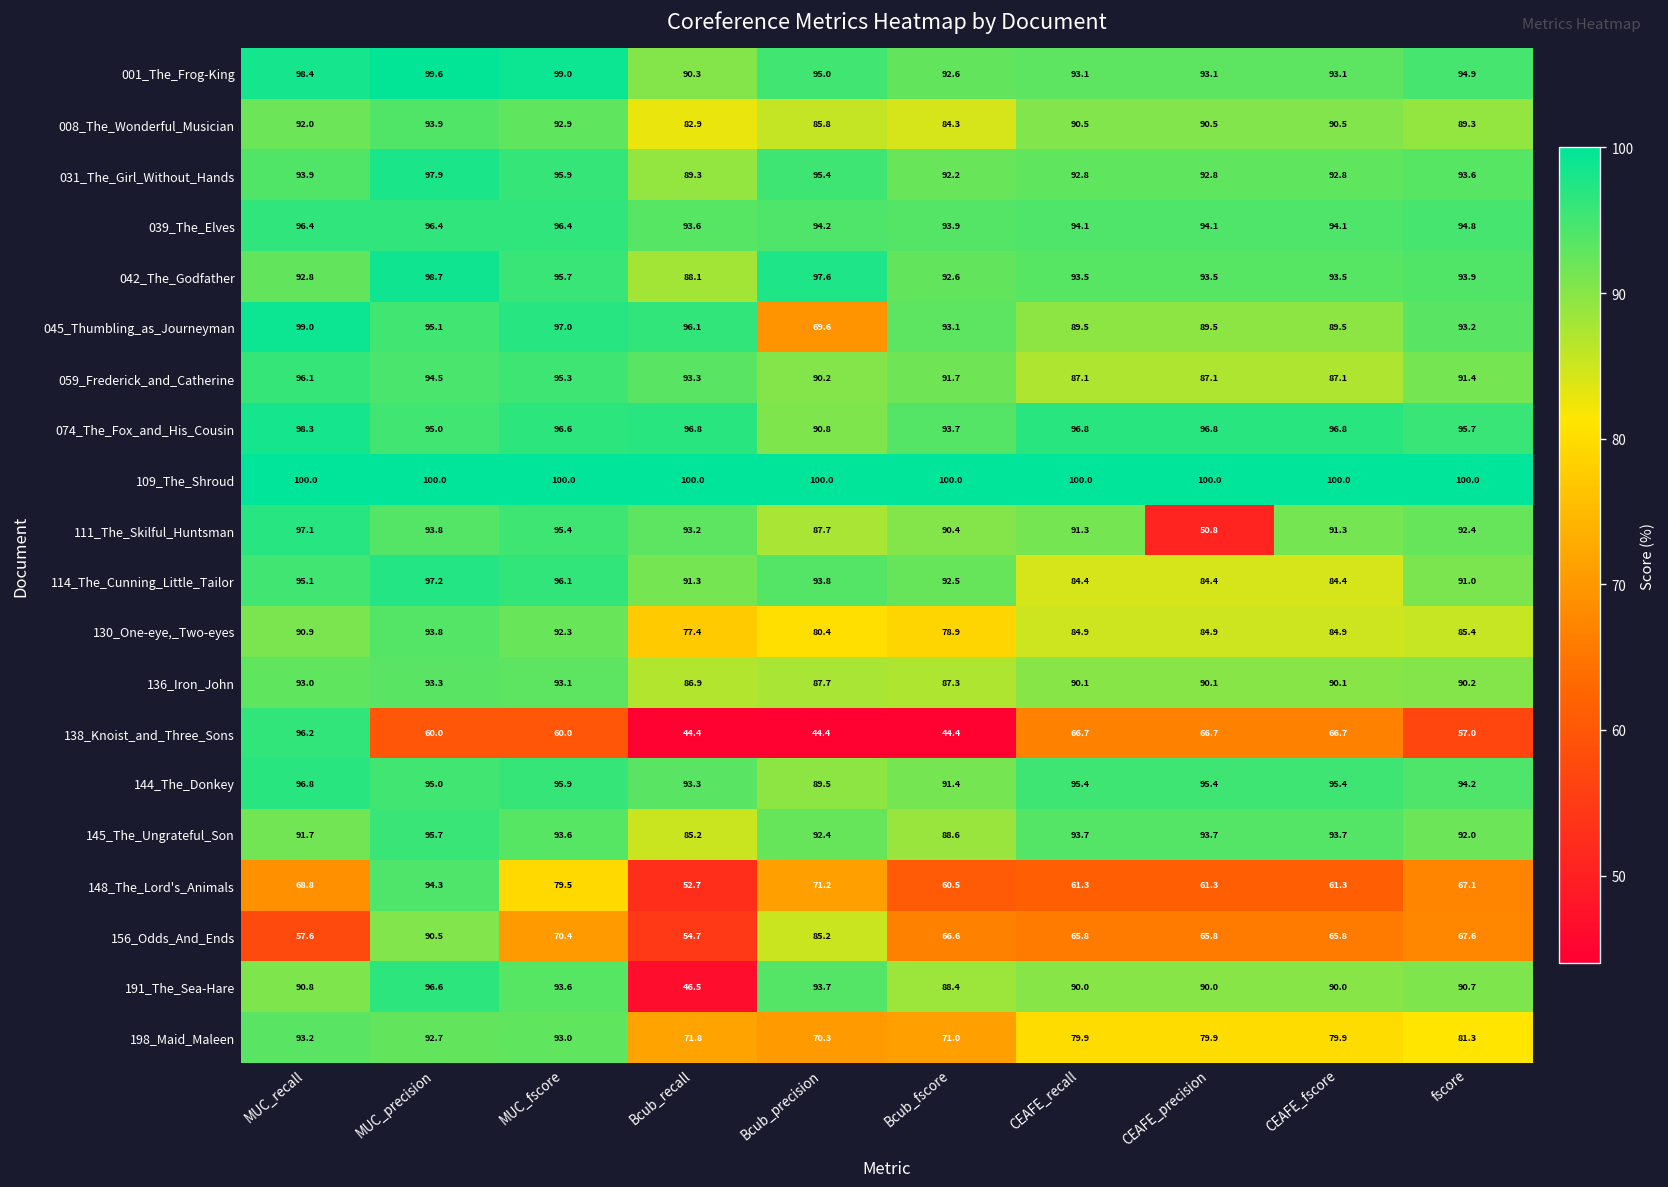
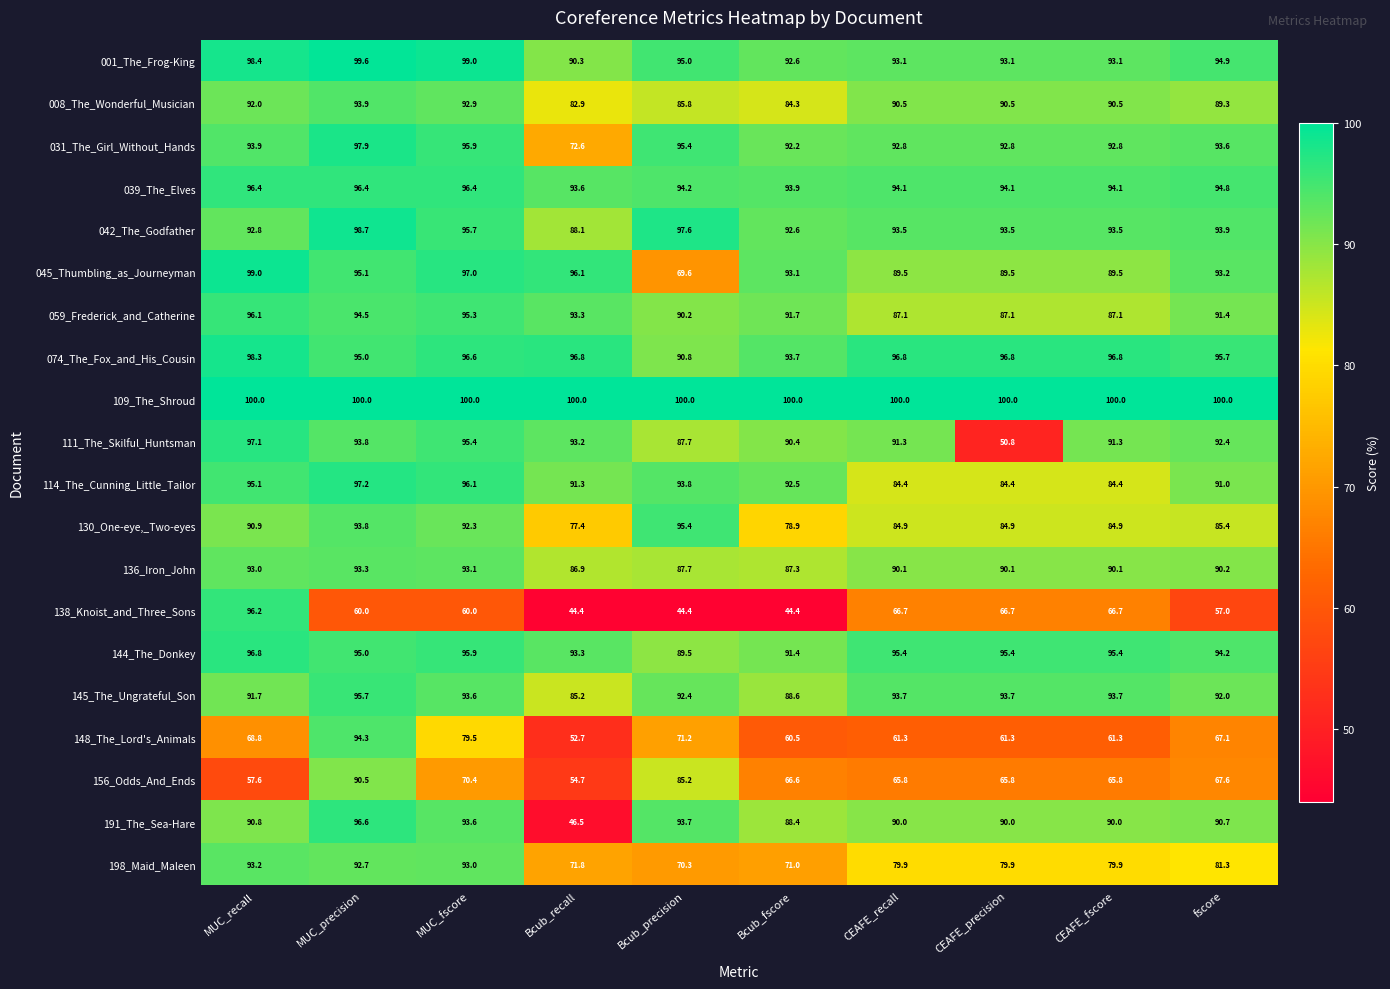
031_The_Girl_Without_Hands, Bcub_recall: 89.3 -> 72.6
130_One-eye,_Two-eyes, Bcub_precision: 80.4 -> 95.4
